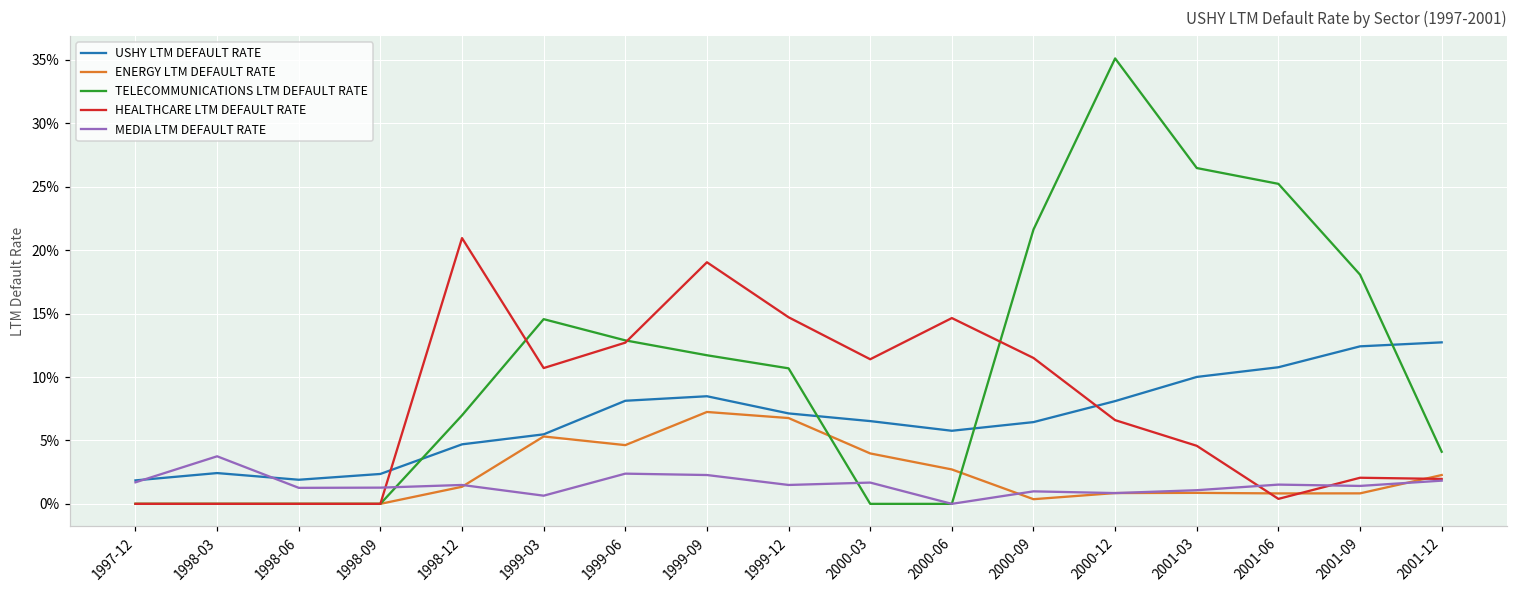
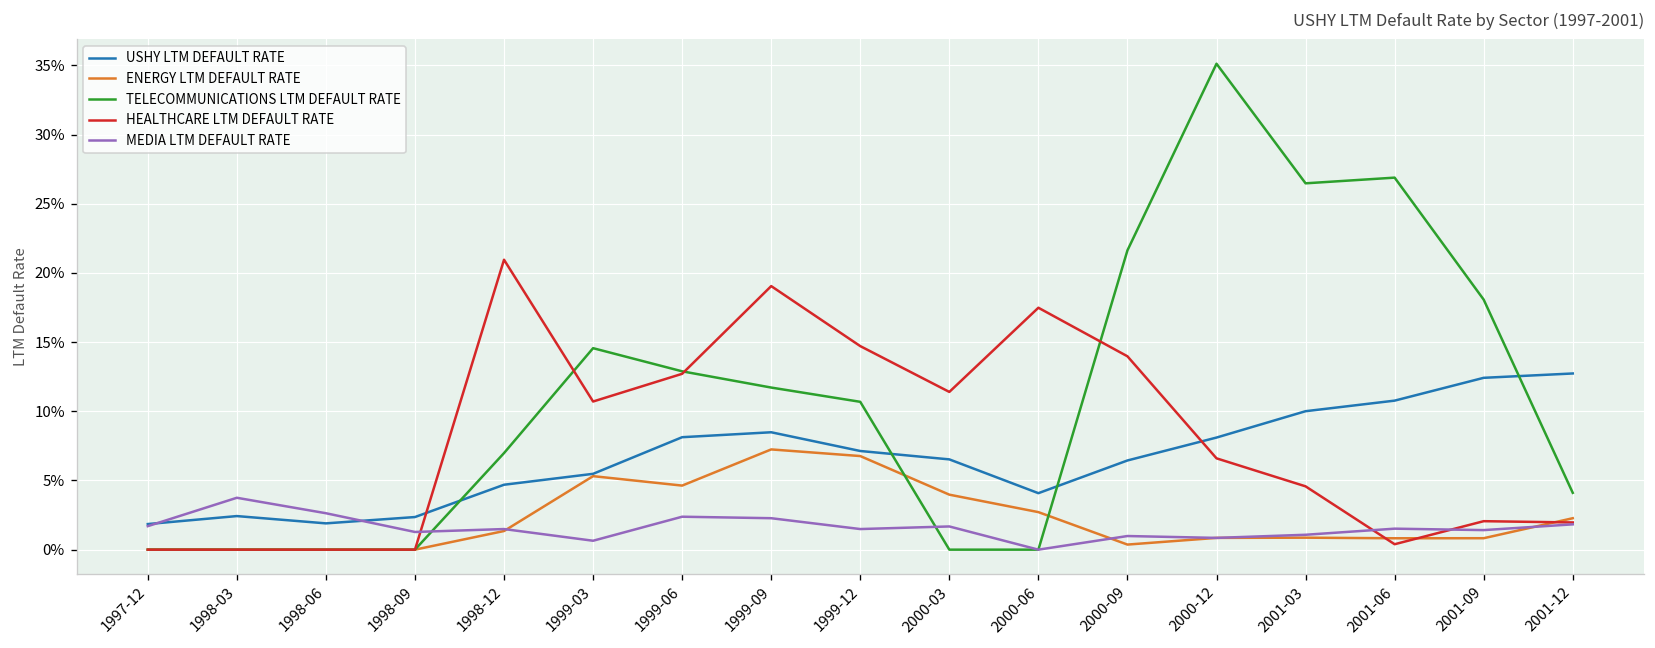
MEDIA LTM DEFAULT RATE, 1998-06: 1.3% -> 2.6%
USHY LTM DEFAULT RATE, 2000-06: 5.8% -> 4.1%
HEALTHCARE LTM DEFAULT RATE, 2000-06: 14.6% -> 17.5%
HEALTHCARE LTM DEFAULT RATE, 2000-09: 11.5% -> 14.0%
TELECOMMUNICATIONS LTM DEFAULT RATE, 2001-06: 25.2% -> 26.9%
